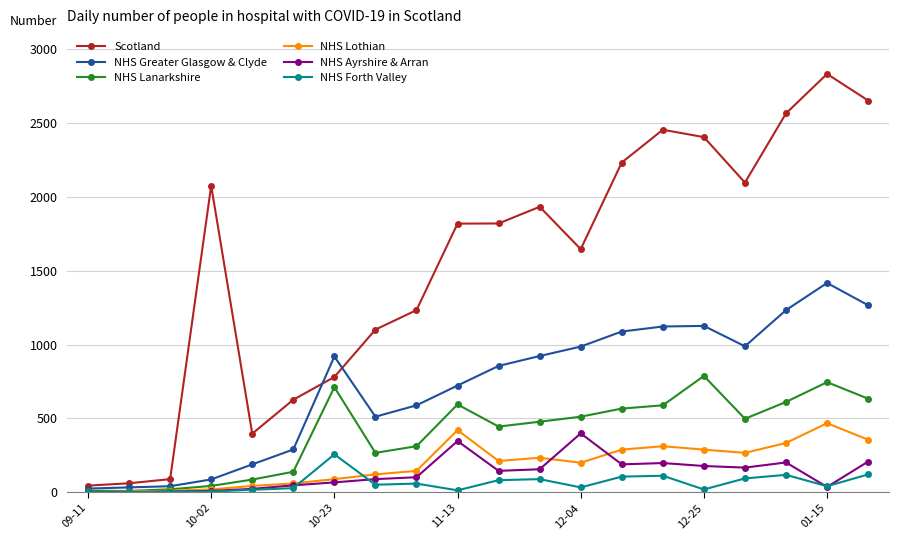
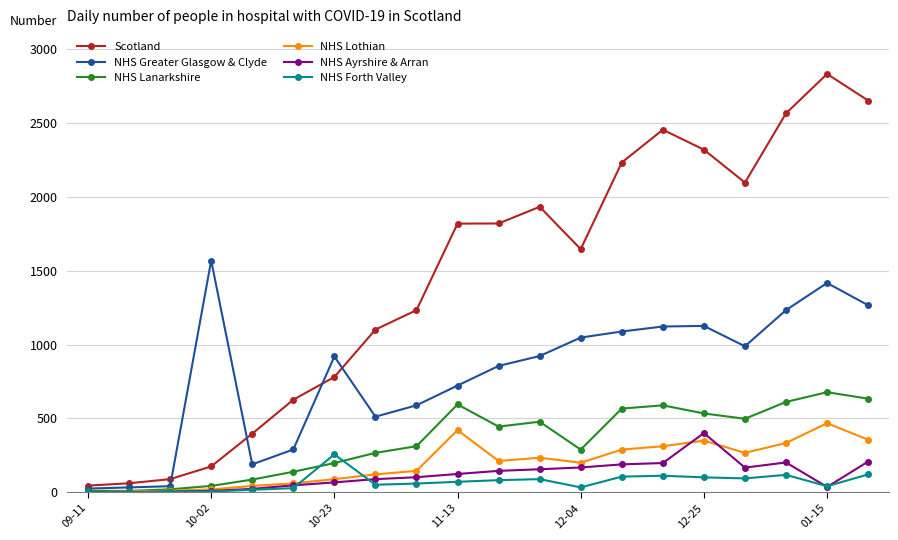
Scotland, 10-02: 2080 -> 180
NHS Greater Glasgow & Clyde, 10-02: 90 -> 1570
NHS Lanarkshire, 10-23: 710 -> 200
NHS Ayrshire & Arran, 11-13: 350 -> 120
NHS Forth Valley, 11-13: 10 -> 70
NHS Greater Glasgow & Clyde, 12-04: 990 -> 1050
NHS Lanarkshire, 12-04: 510 -> 290
NHS Ayrshire & Arran, 12-04: 400 -> 170
Scotland, 12-25: 2410 -> 2320
NHS Lanarkshire, 12-25: 790 -> 530
NHS Lothian, 12-25: 290 -> 350
NHS Ayrshire & Arran, 12-25: 180 -> 400
NHS Forth Valley, 12-25: 20 -> 100
NHS Lanarkshire, 01-15: 750 -> 680
